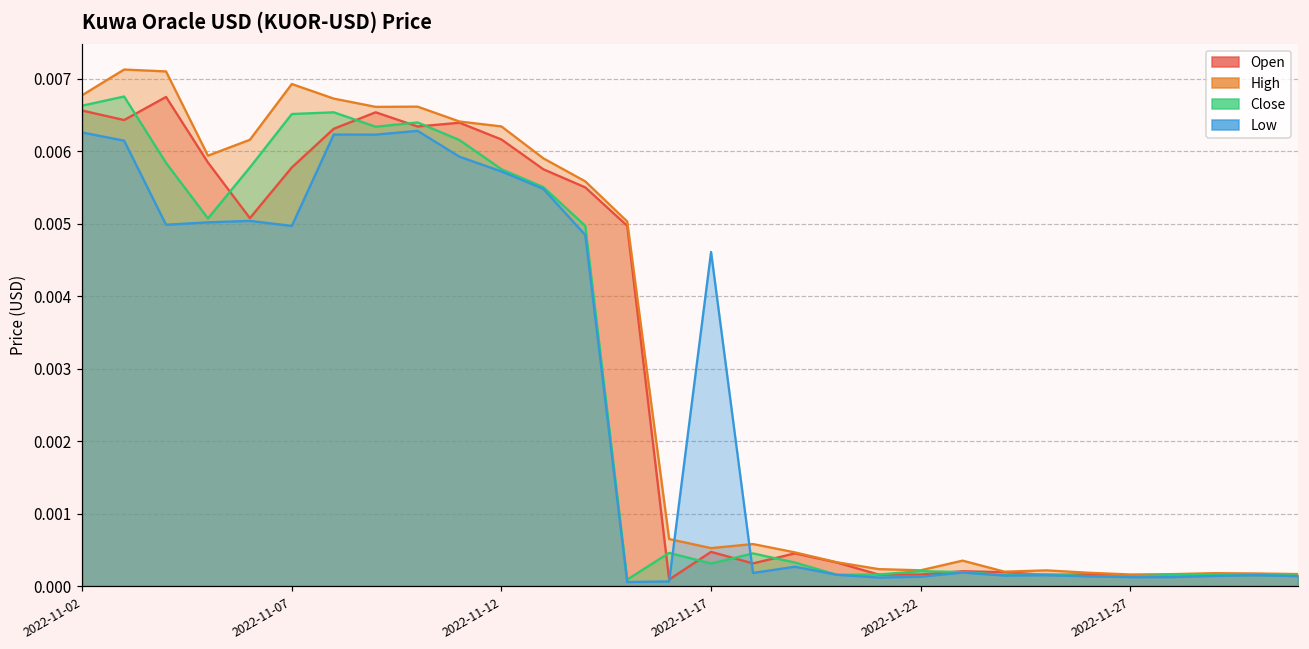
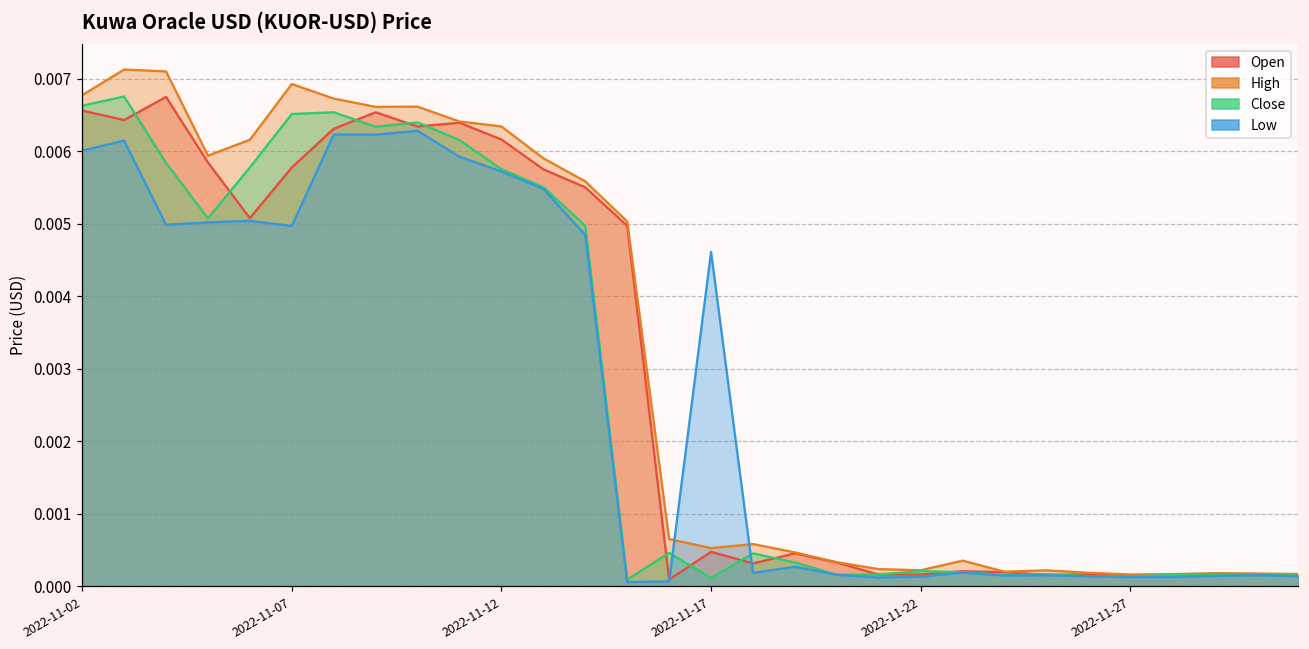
Low, 2022-11-02: 0.0063 -> 0.0060
Close, 2022-11-17: 0.0003 -> 0.0001
